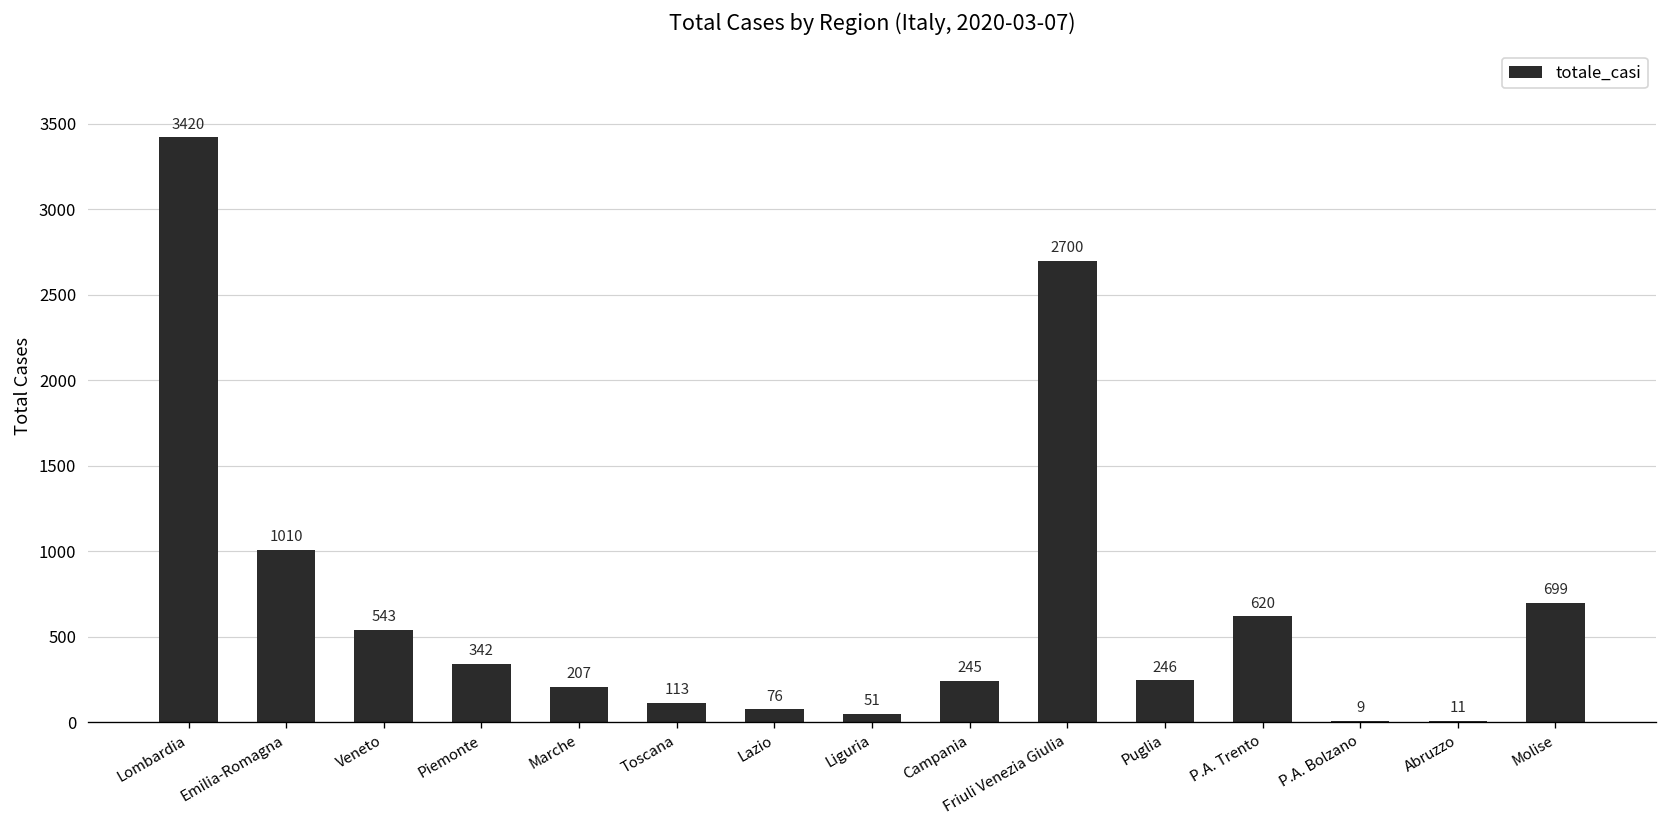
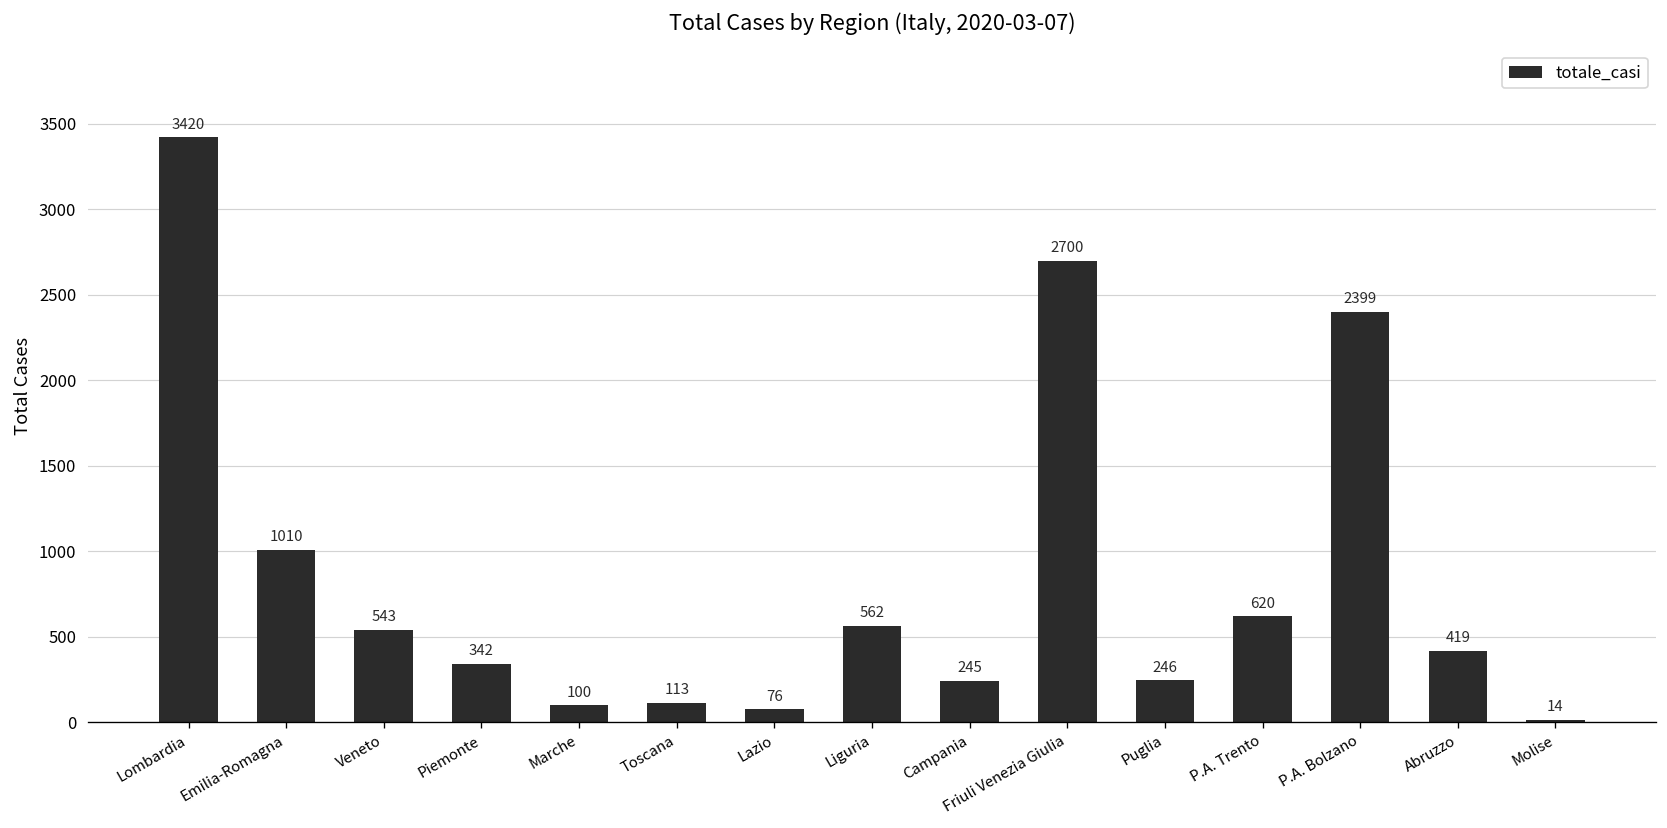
Marche: 207 -> 100
Liguria: 51 -> 562
P.A. Bolzano: 9 -> 2399
Abruzzo: 11 -> 419
Molise: 699 -> 14
